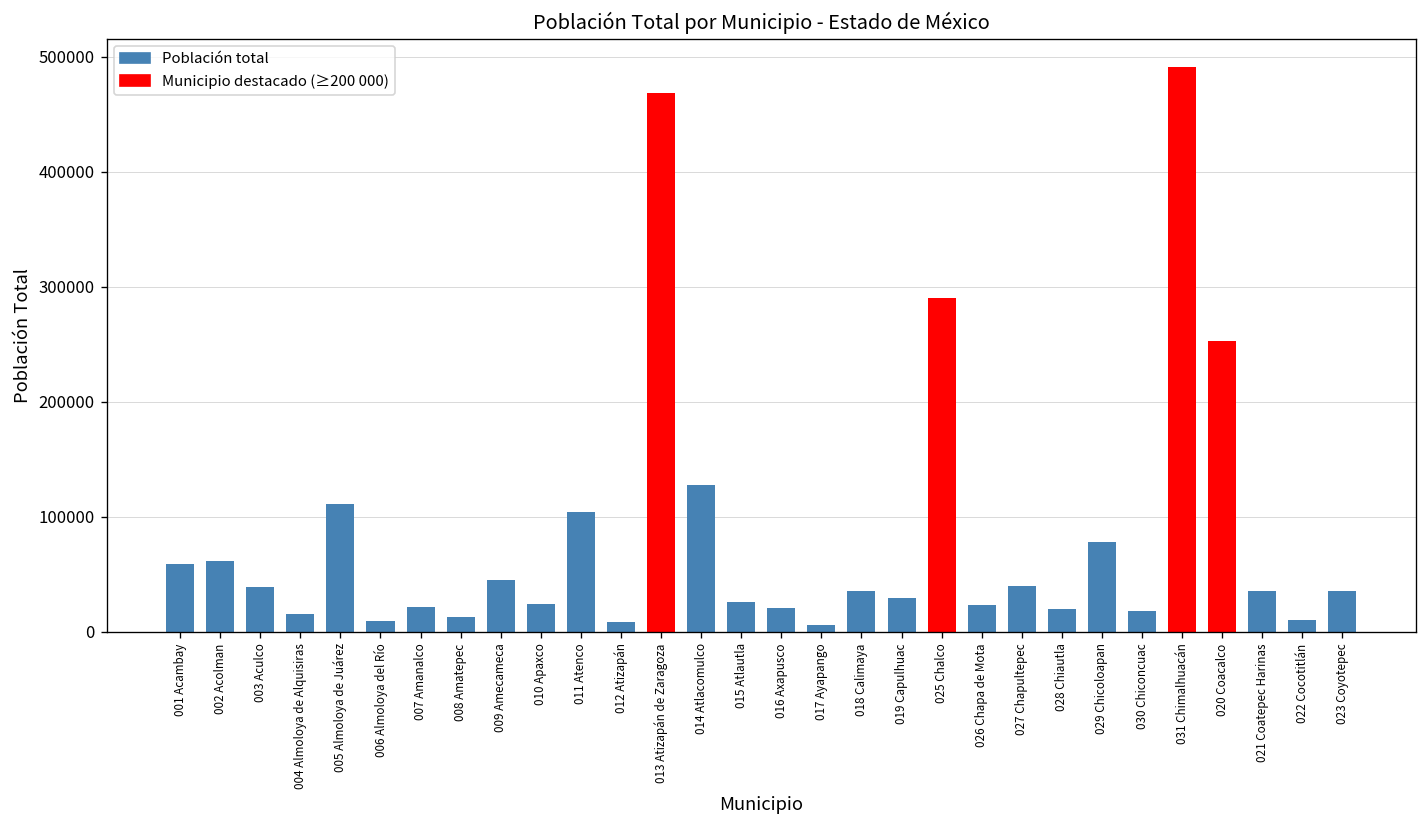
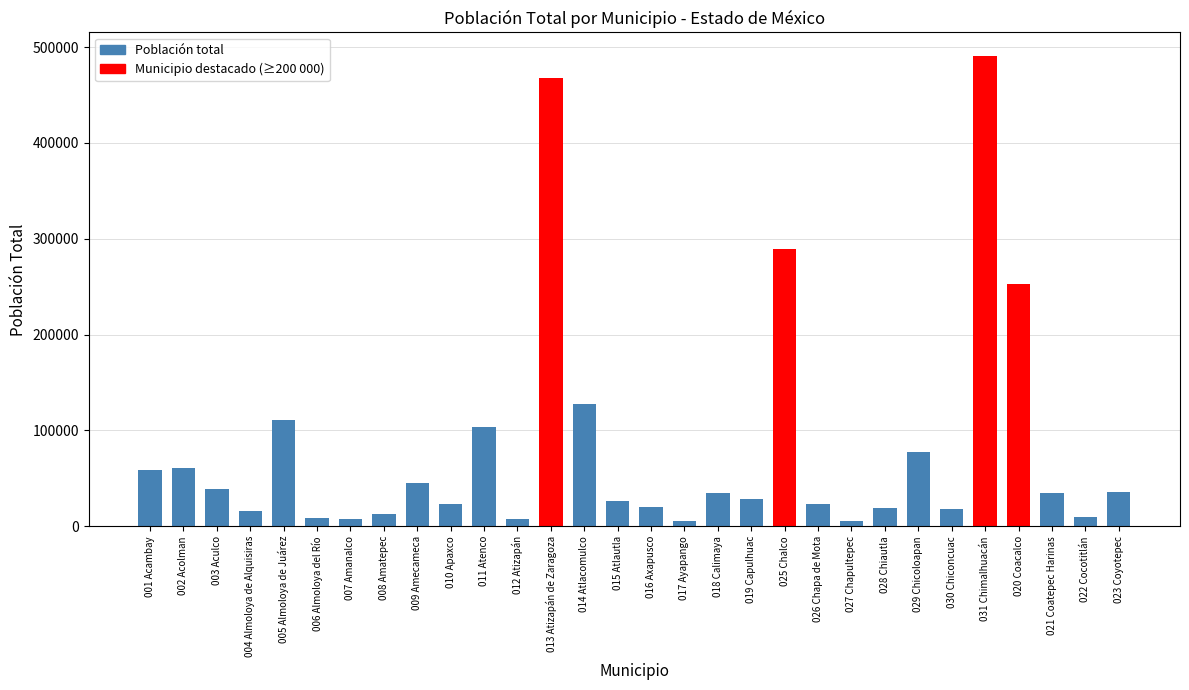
007 Amanalco: 20000 -> 10000
027 Chapultepec: 40000 -> 10000
